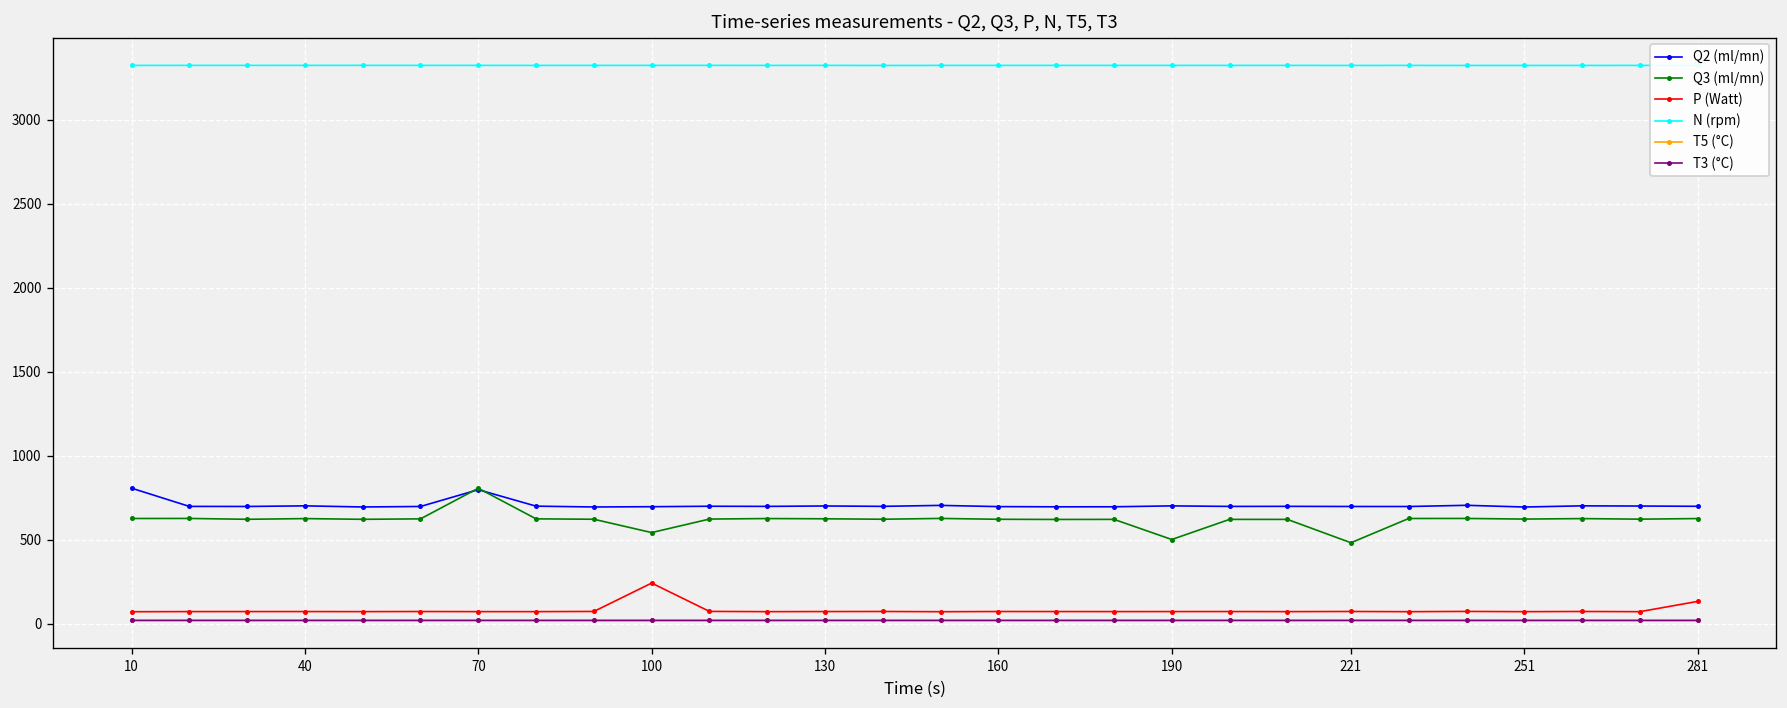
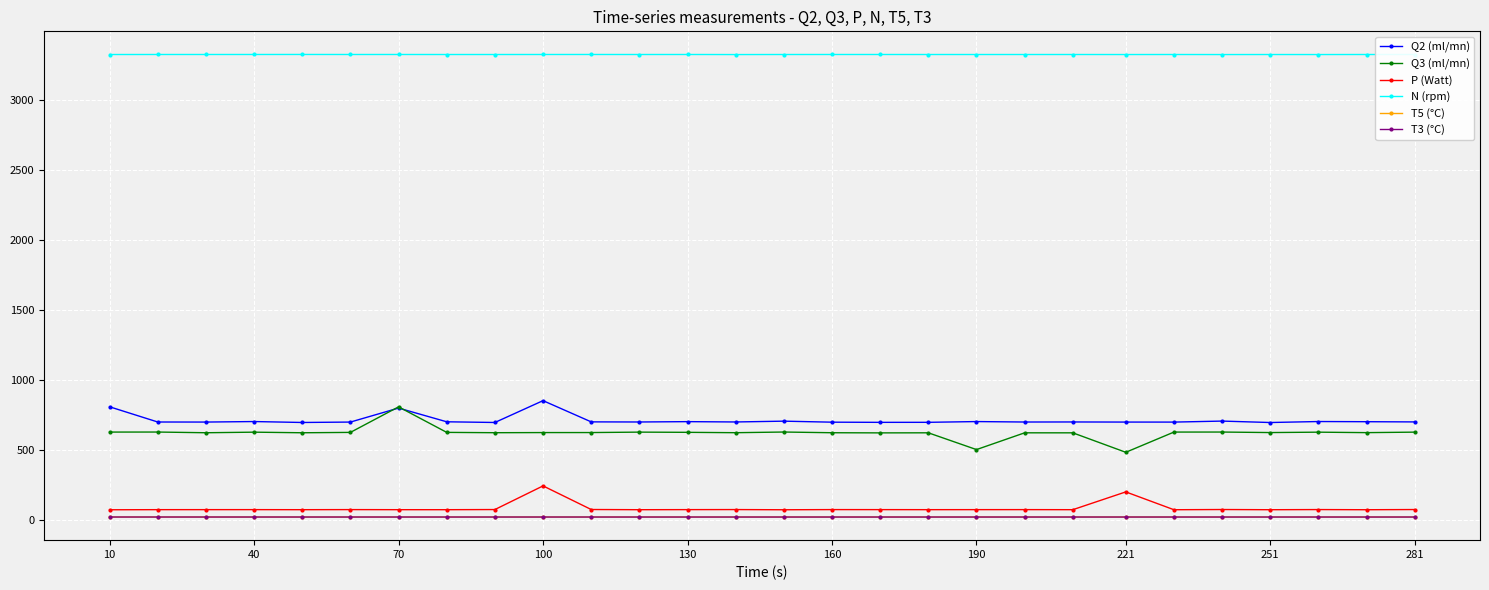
Q2 (ml/mn), 100: 700 -> 850
Q3 (ml/mn), 100: 540 -> 620
P (Watt), 221: 70 -> 200
P (Watt), 281: 130 -> 70
